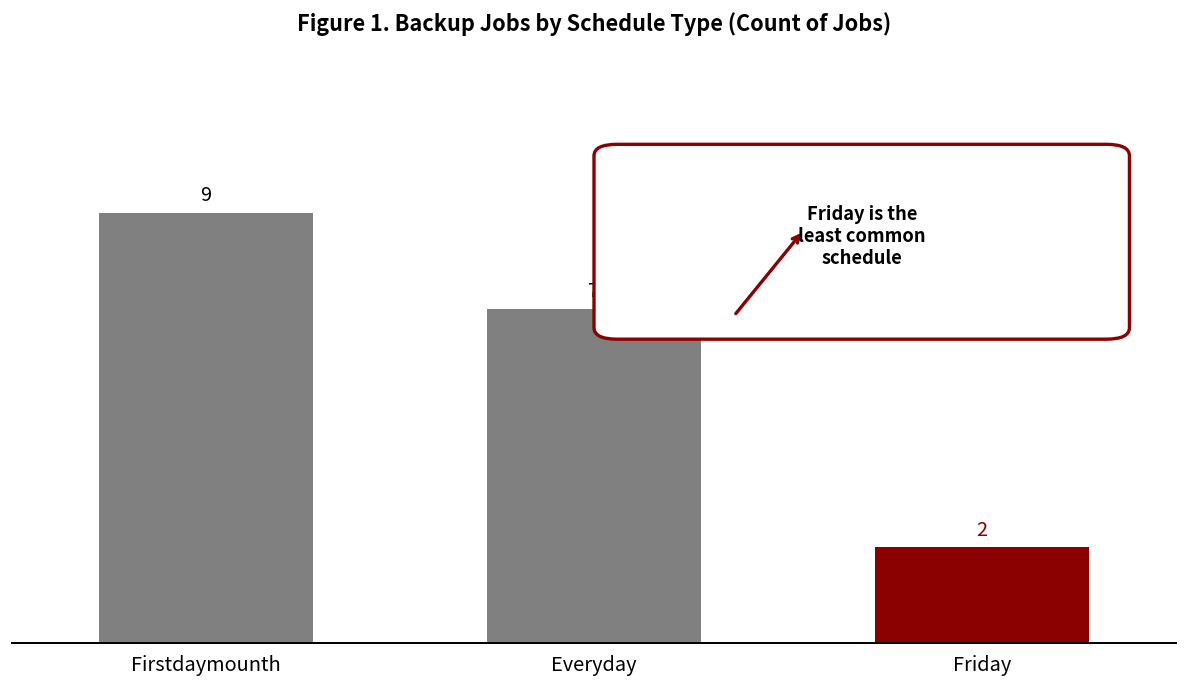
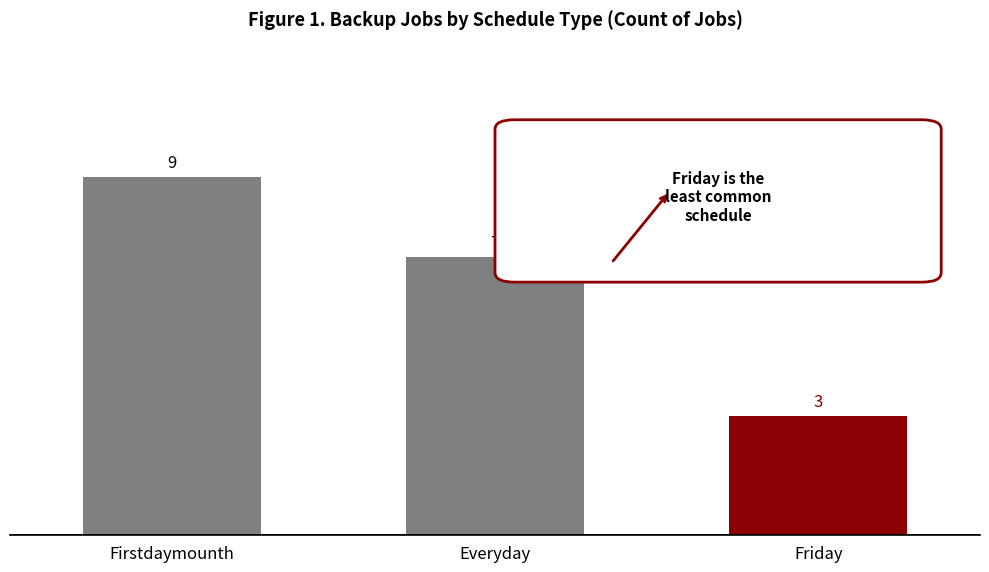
Friday: 2 -> 3
